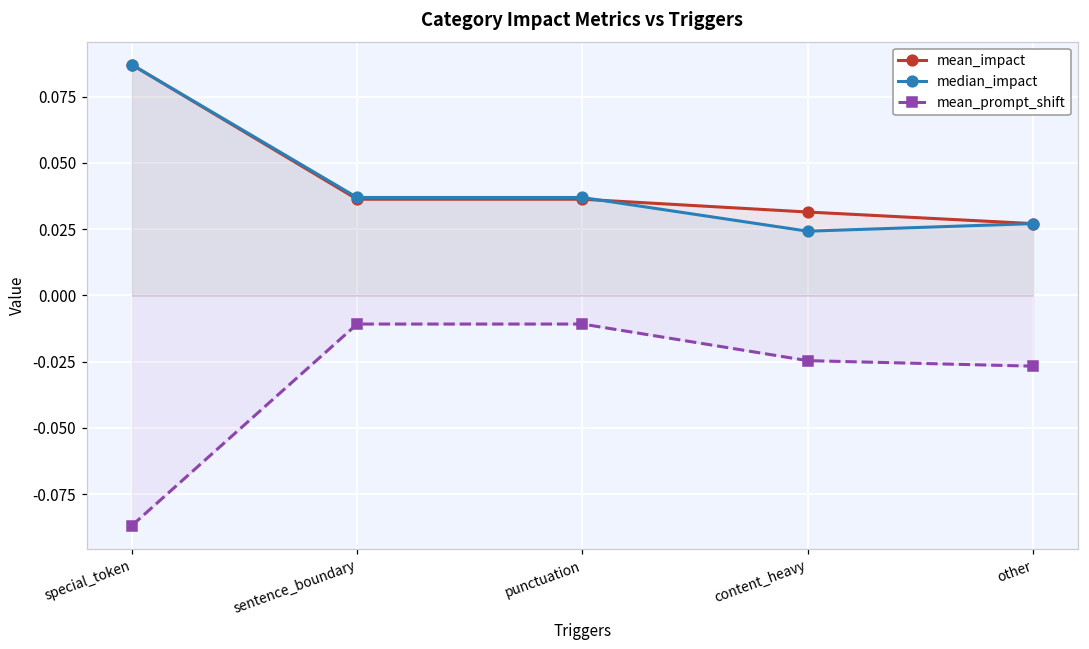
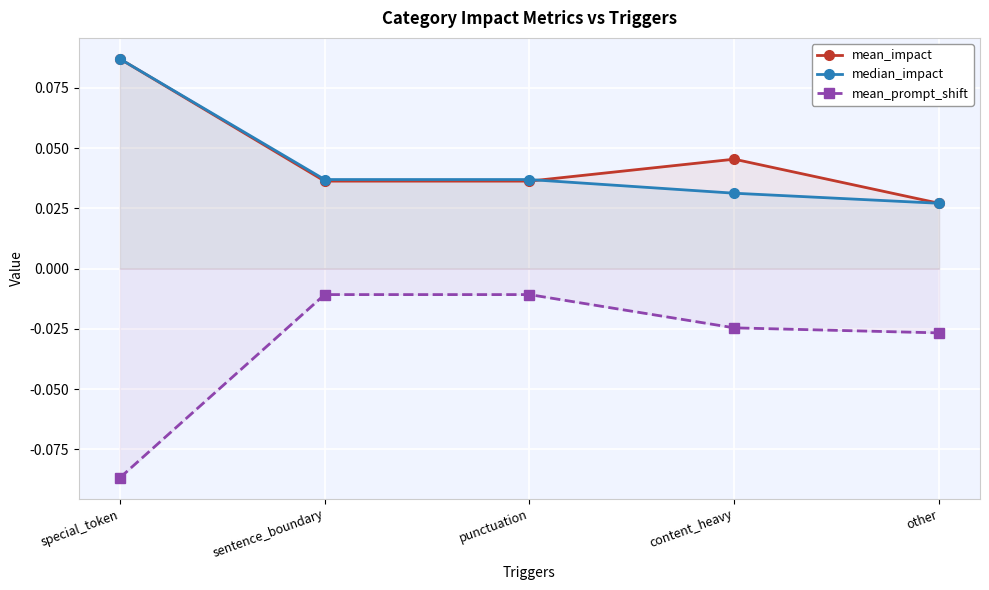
mean_impact, content_heavy: 0.031 -> 0.045
median_impact, content_heavy: 0.024 -> 0.031
